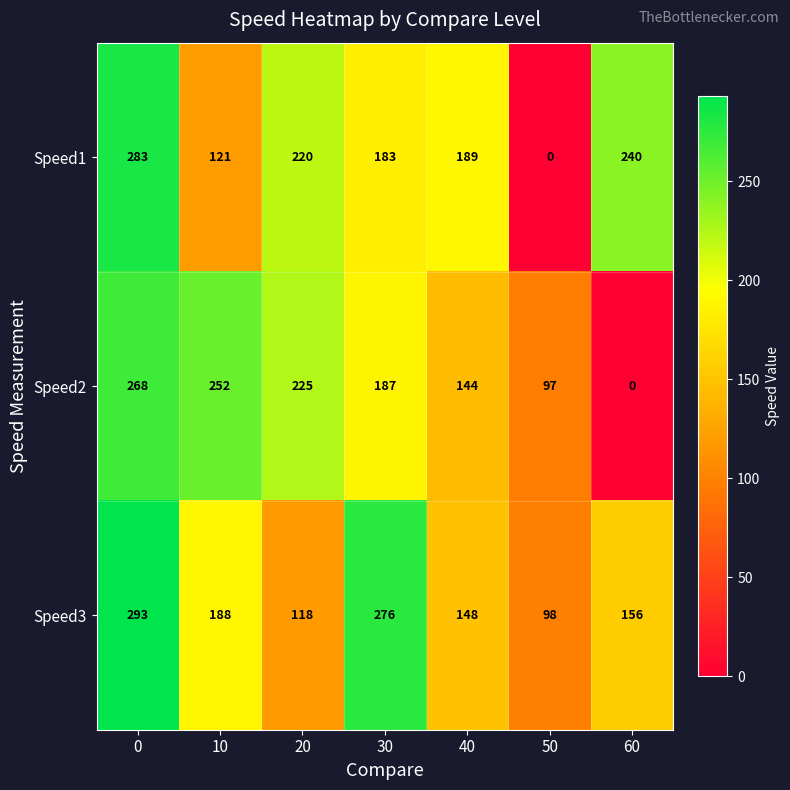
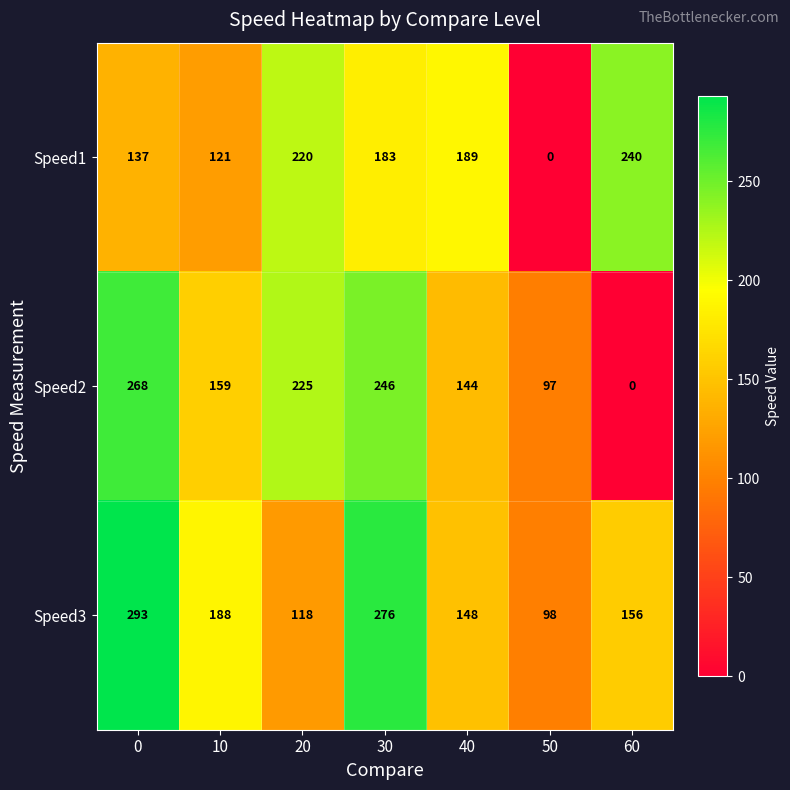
Speed1, 0: 283 -> 137
Speed2, 10: 252 -> 159
Speed2, 30: 187 -> 246
